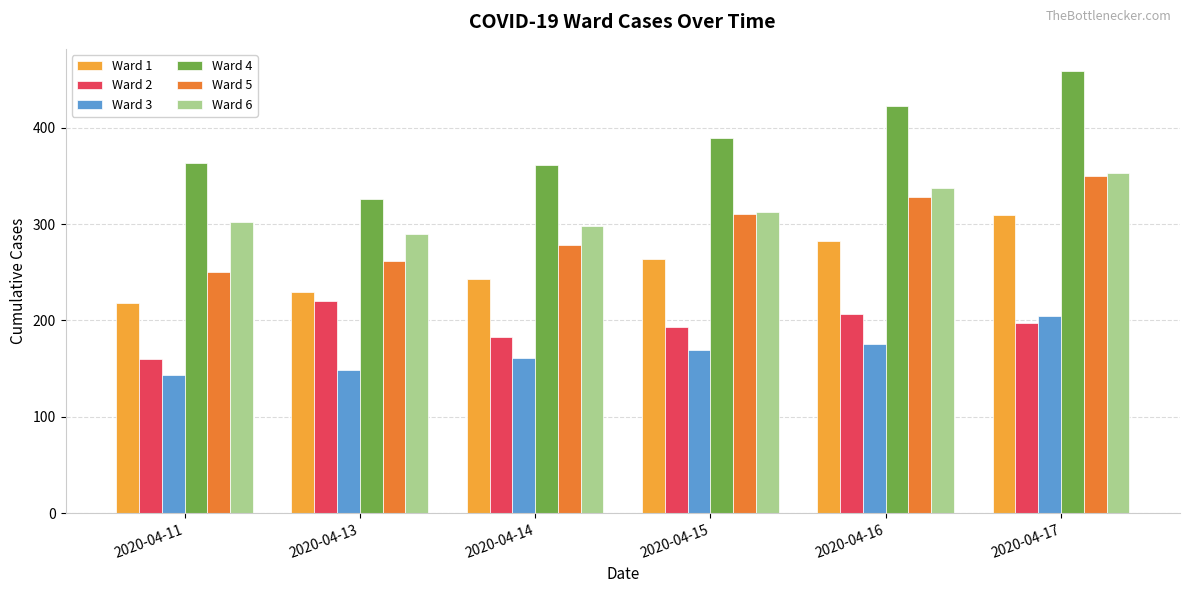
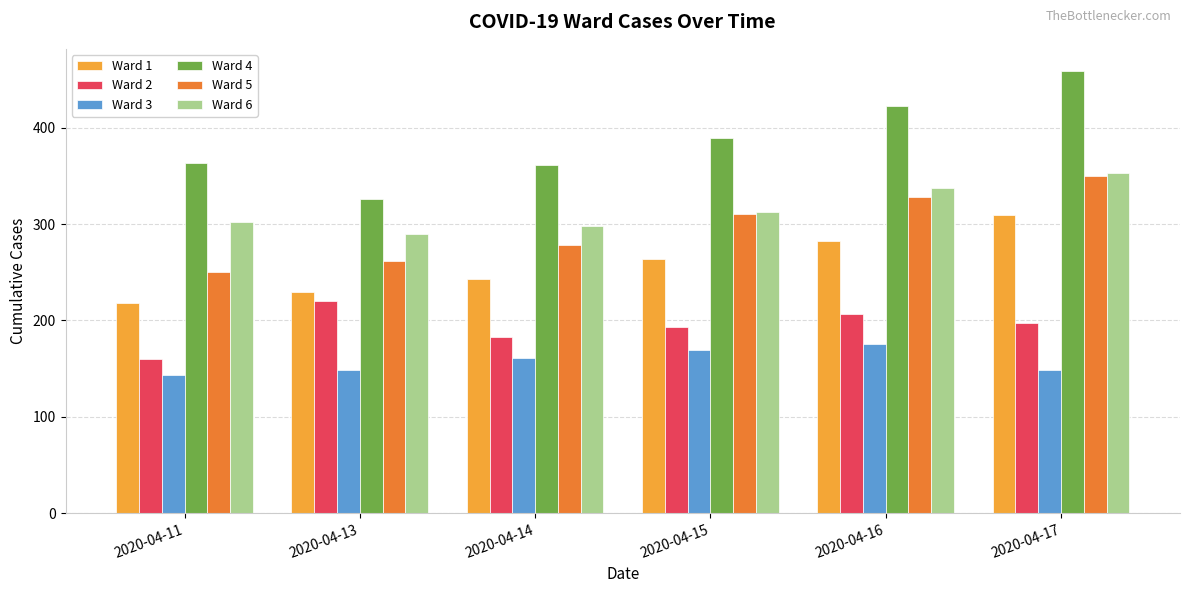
Ward 3, 2020-04-17: 210 -> 150
